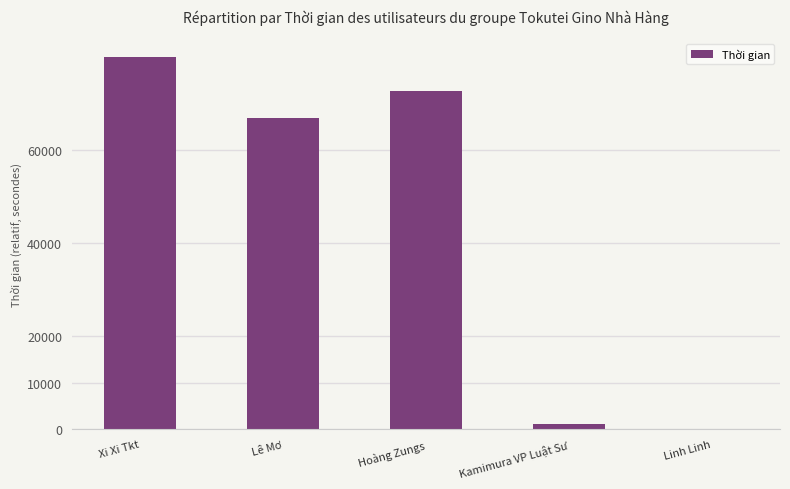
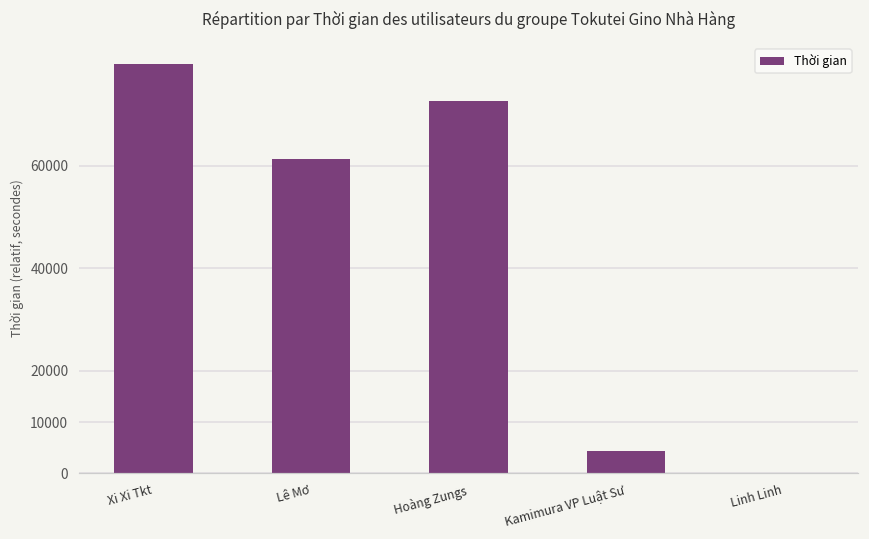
Lê Mơ: 67000 -> 61000
Kamimura VP Luật Sư: 1000 -> 4000
